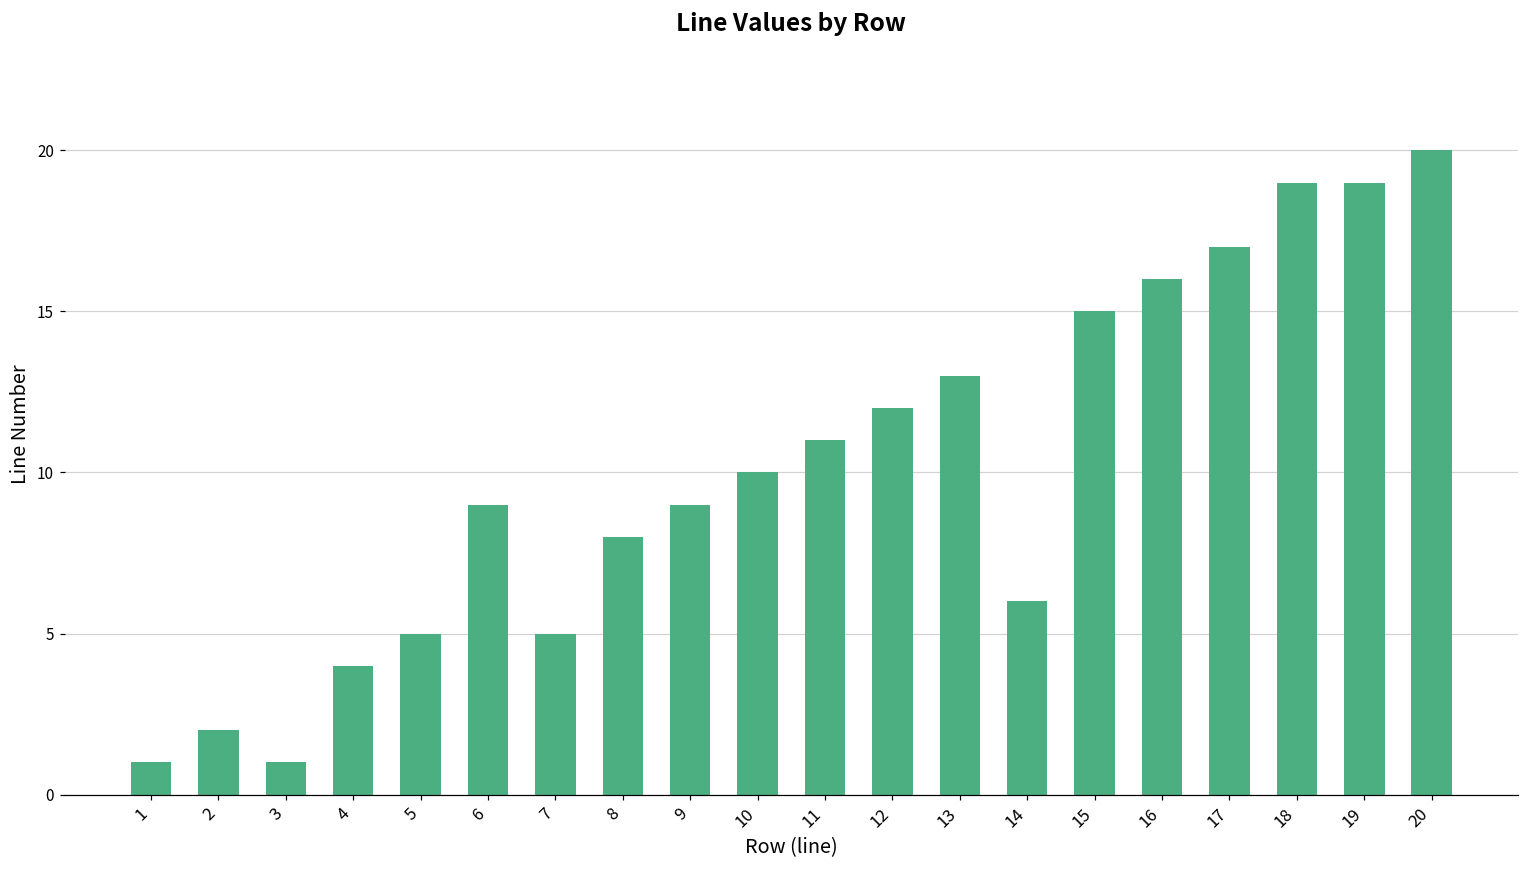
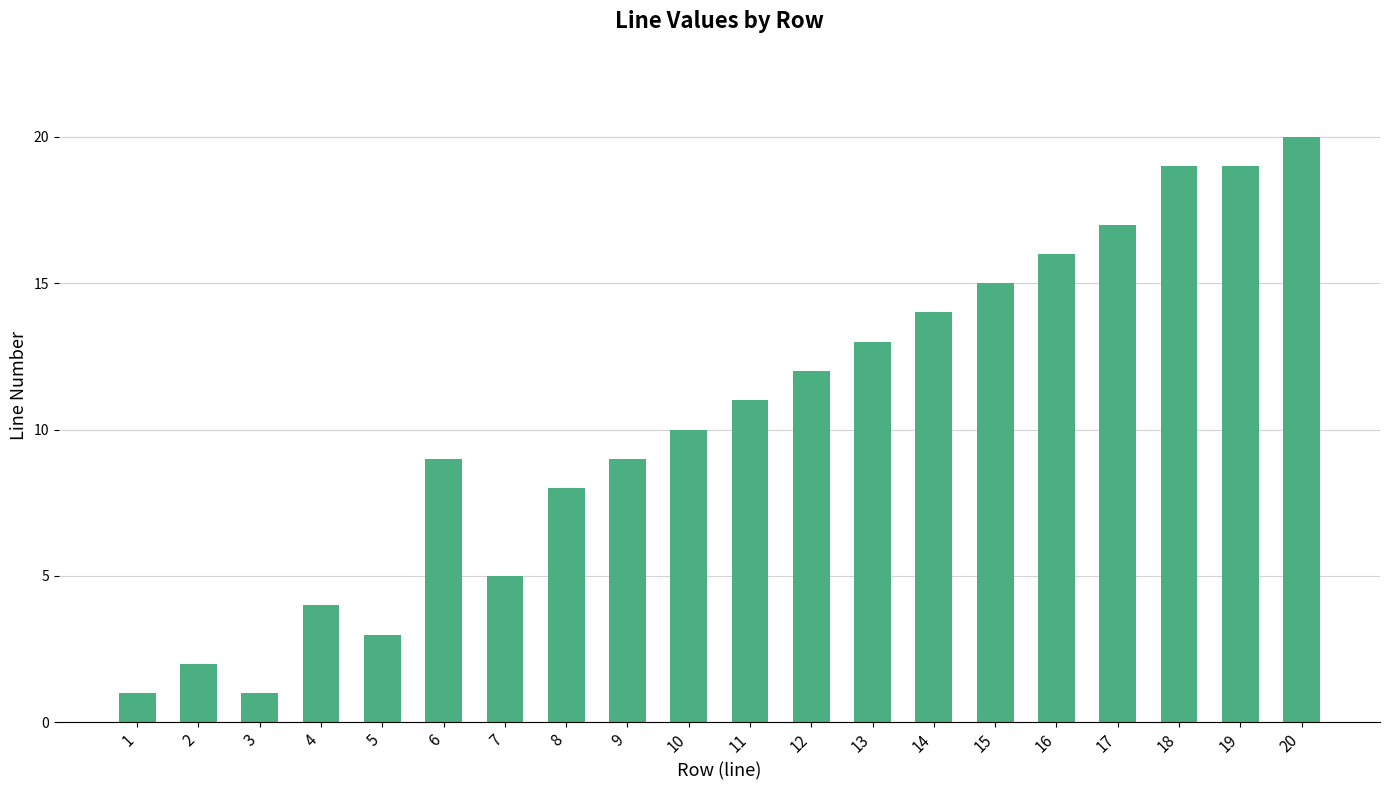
5: 5 -> 3
14: 6 -> 14
